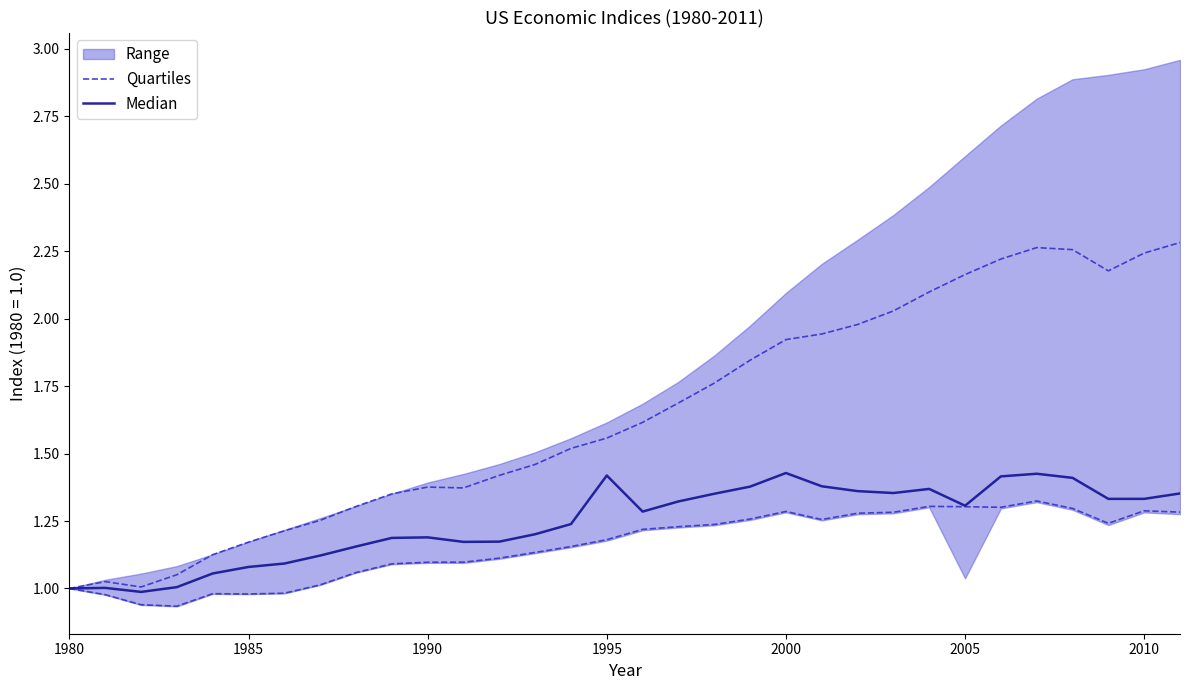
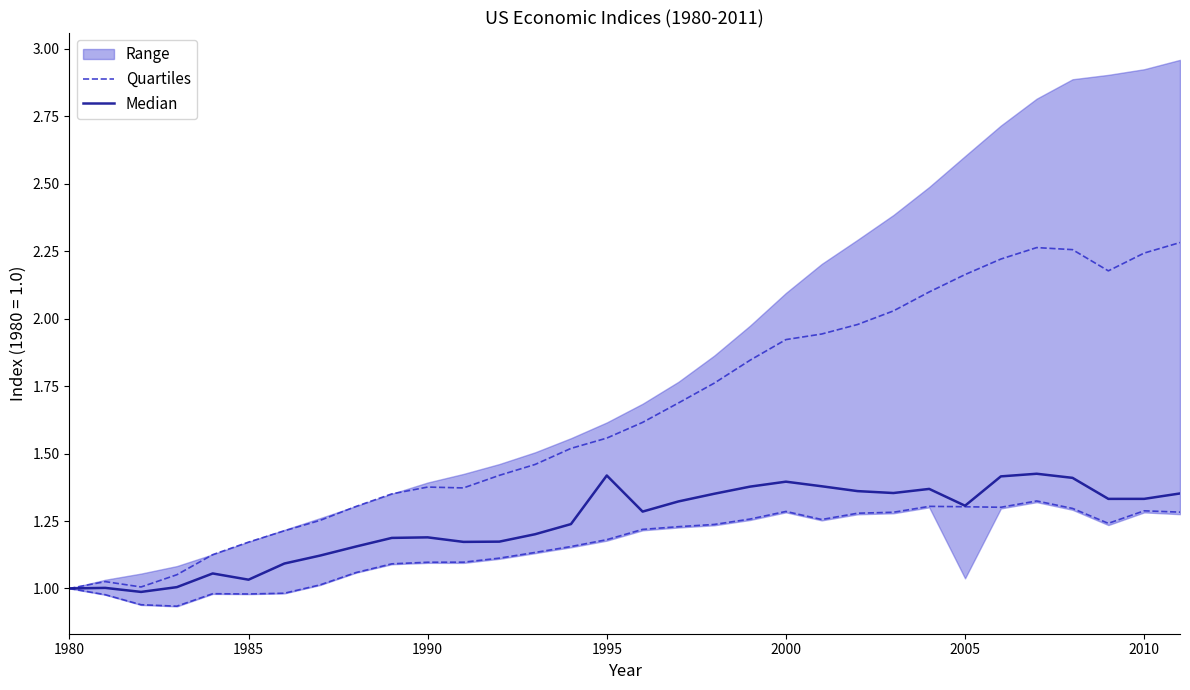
Median, 1985: 1.08 -> 1.03
Median, 2000: 1.43 -> 1.40
